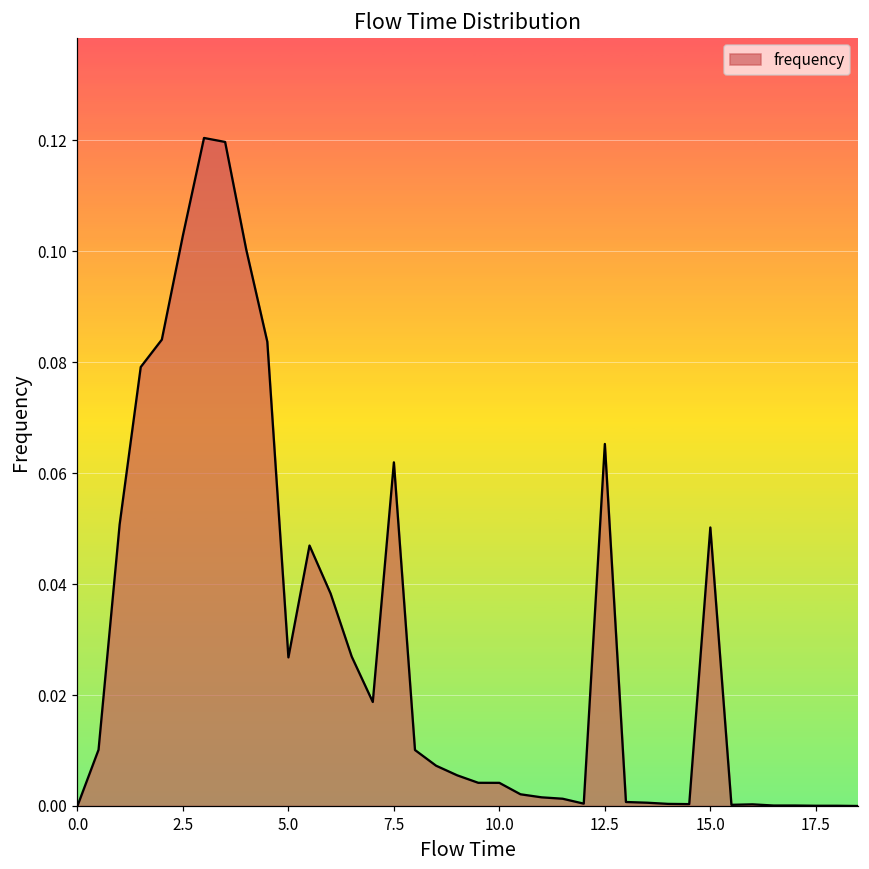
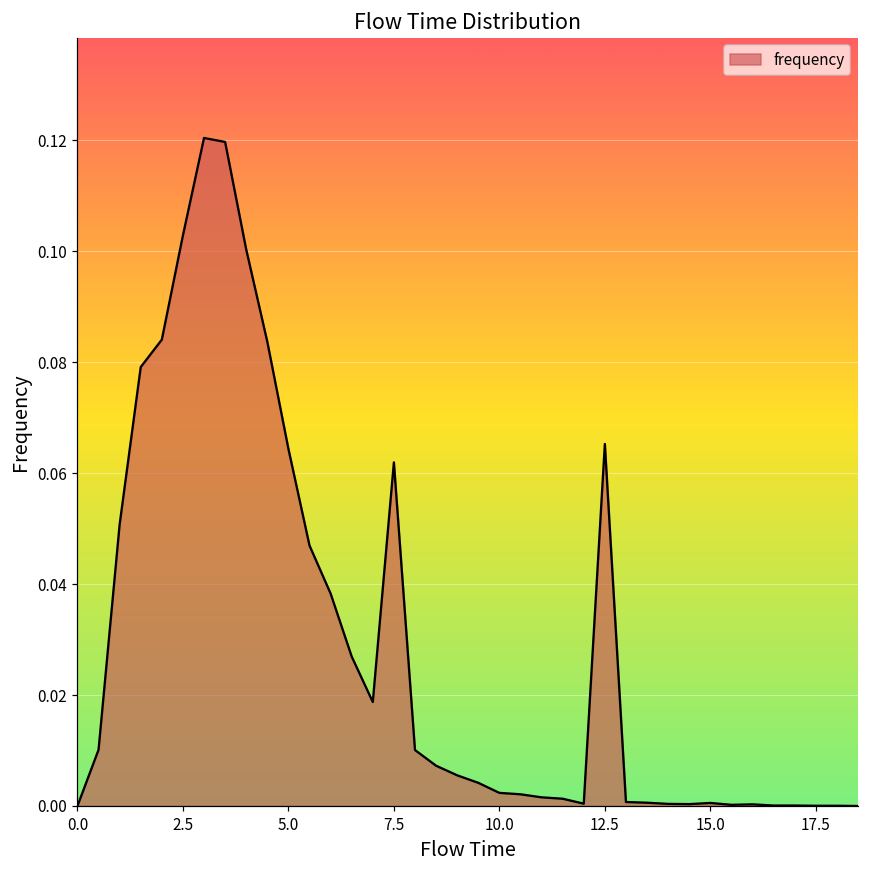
5.0: 0.027 -> 0.064
10.0: 0.004 -> 0.002
15.0: 0.050 -> 0.001
